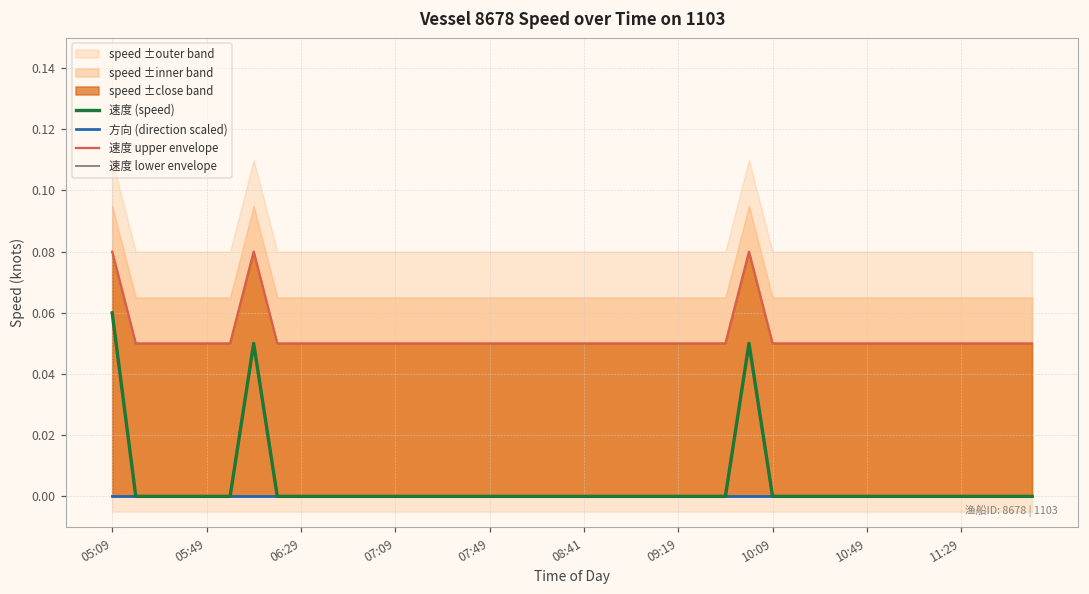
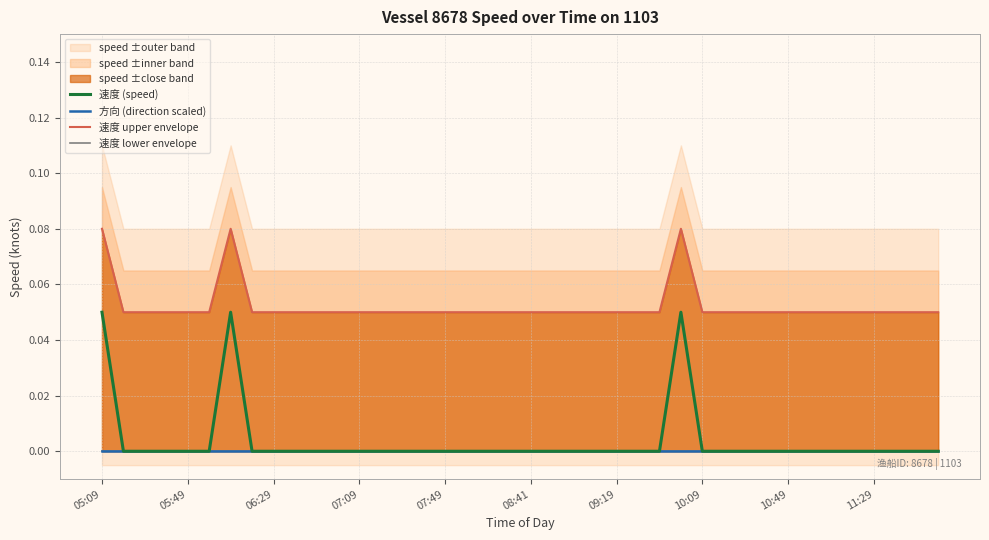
速度 (speed), 05:09: 0.06 -> 0.05
